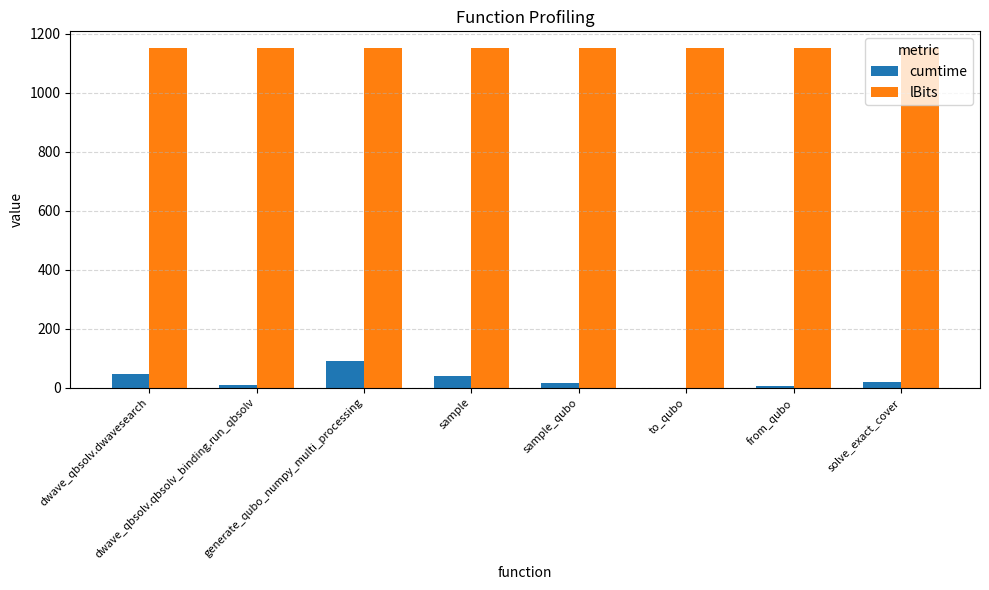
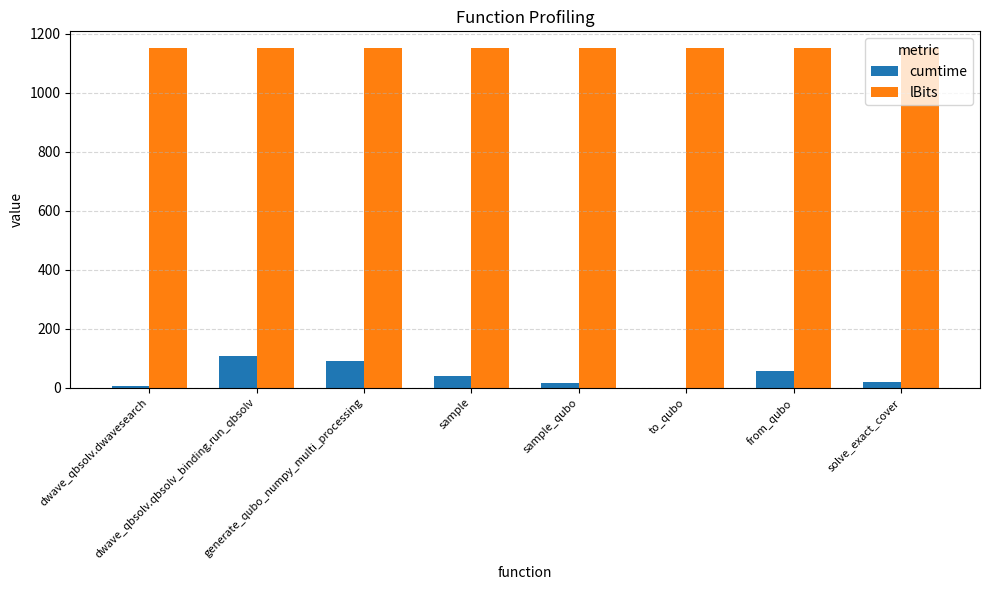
cumtime, dwave_qbsolv.dwavesearch: 50 -> 10
cumtime, dwave_qbsolv.qbsolv_binding.run_qbsolv: 10 -> 110
cumtime, from_qubo: 10 -> 60
